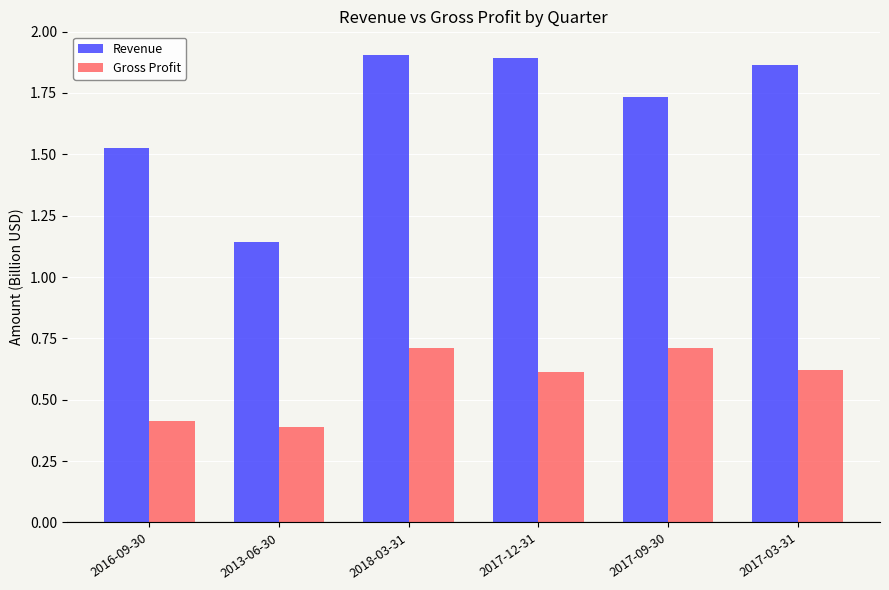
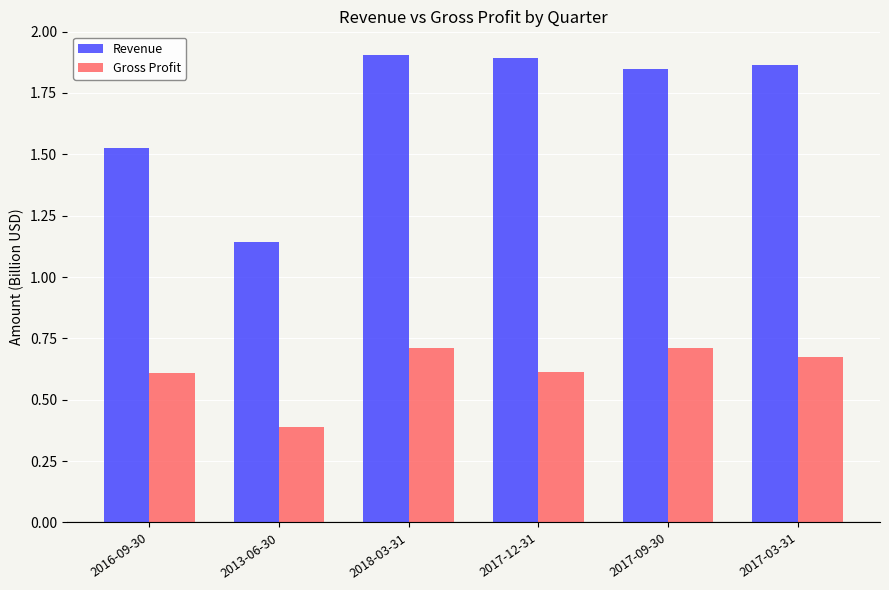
Gross Profit, 2016-09-30: 0.41 -> 0.61
Revenue, 2017-09-30: 1.73 -> 1.85
Gross Profit, 2017-03-31: 0.62 -> 0.67
